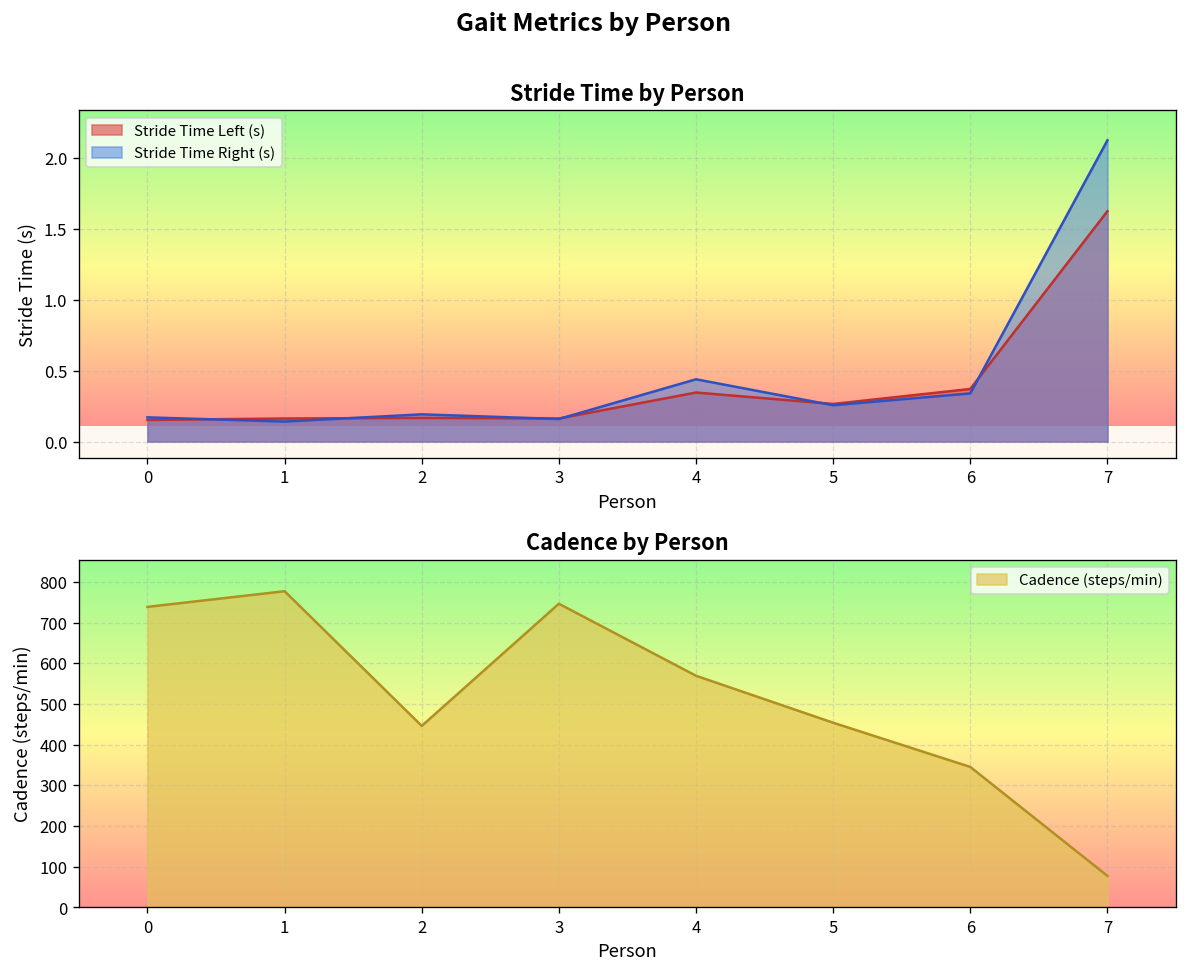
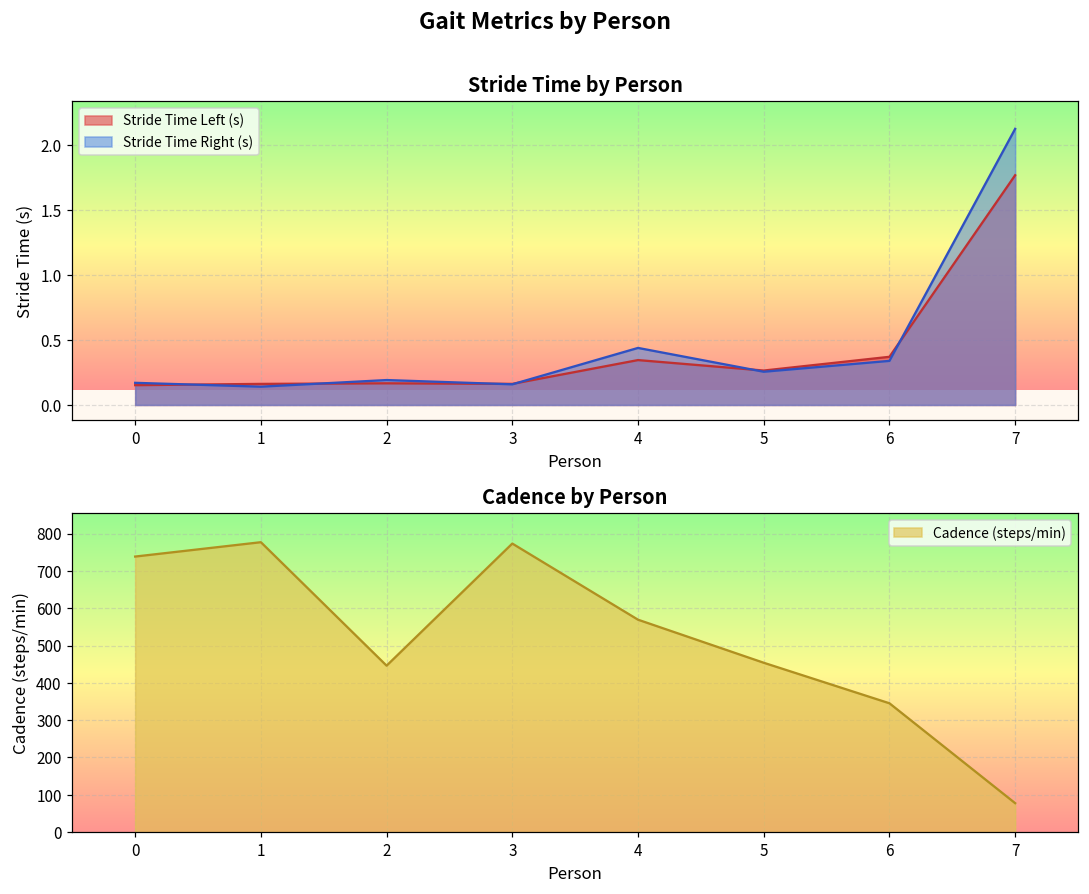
Stride Time by Person, Stride Time Left (s), 7: 1.63 -> 1.77
Cadence by Person, 3: 750 -> 770
